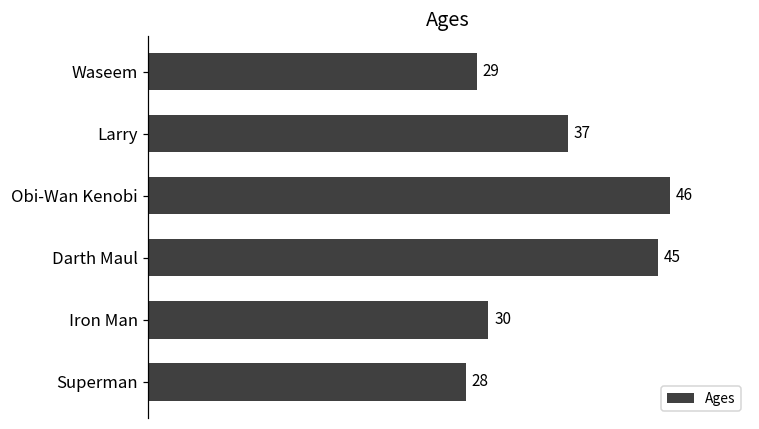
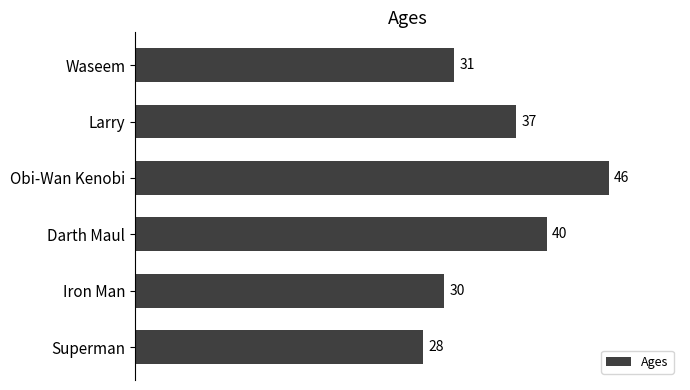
Waseem: 29 -> 31
Darth Maul: 45 -> 40
